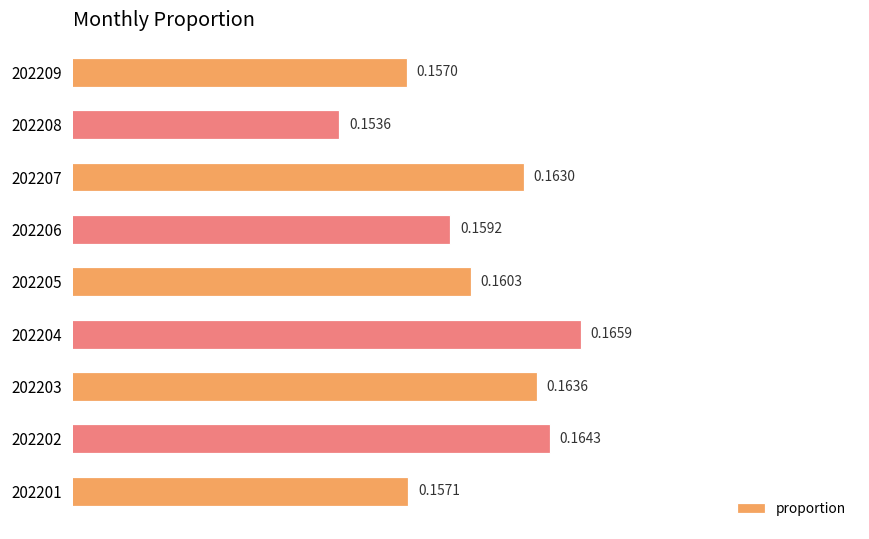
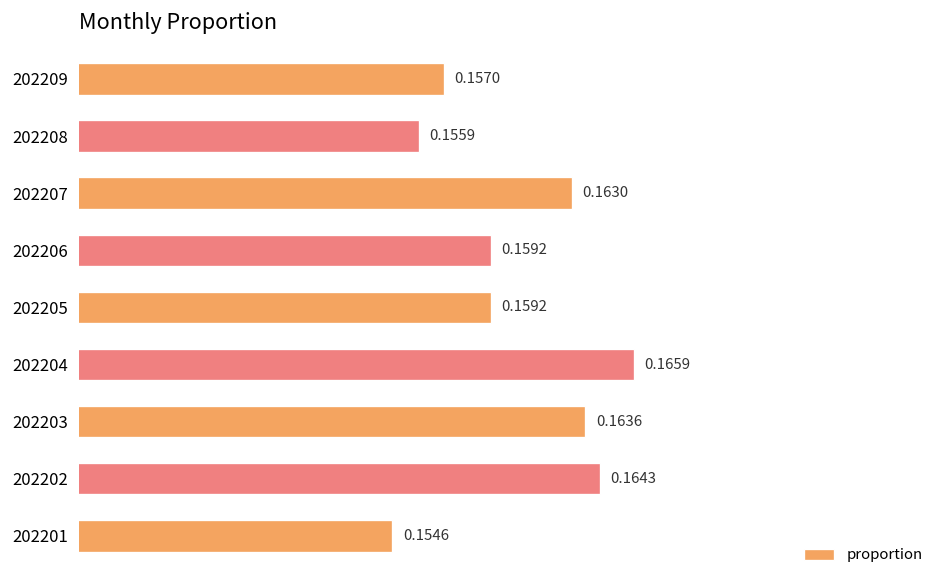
202208: 0.1536 -> 0.1559
202205: 0.1603 -> 0.1592
202201: 0.1571 -> 0.1546
